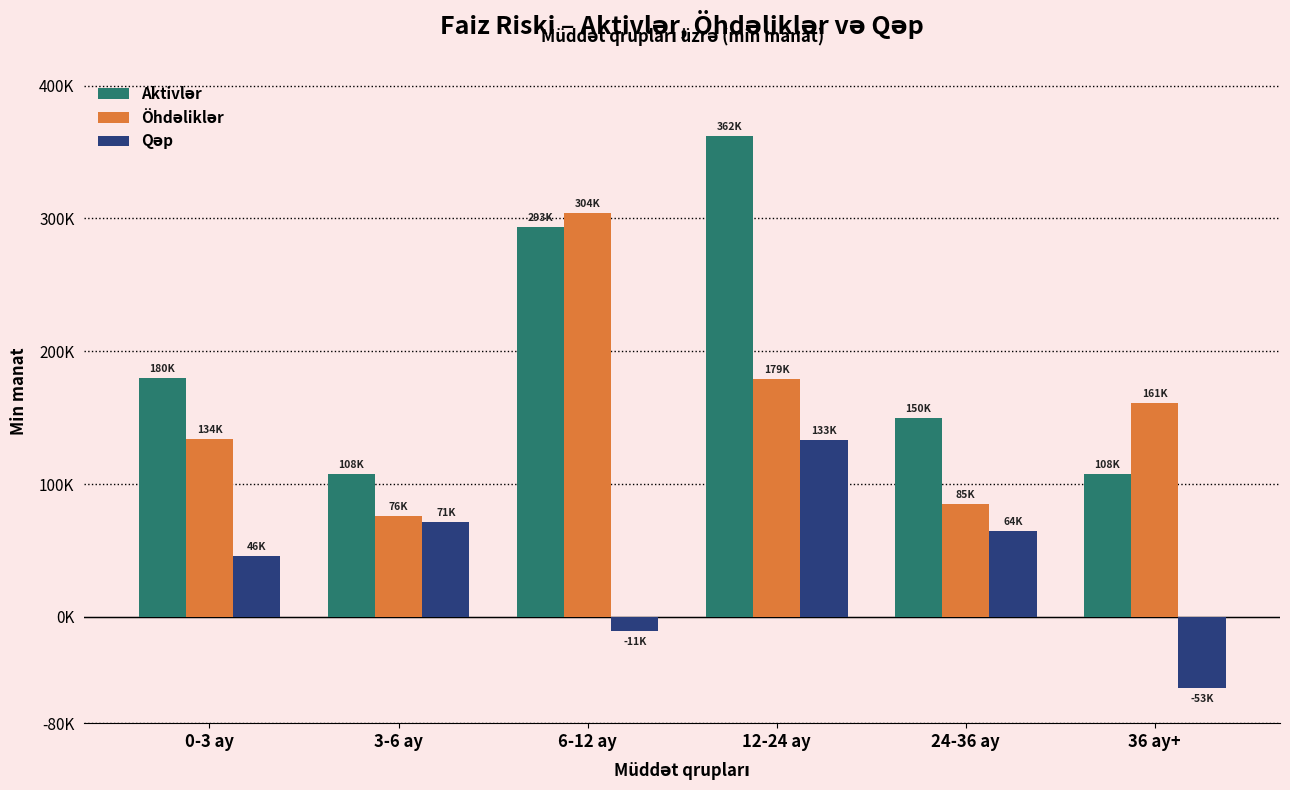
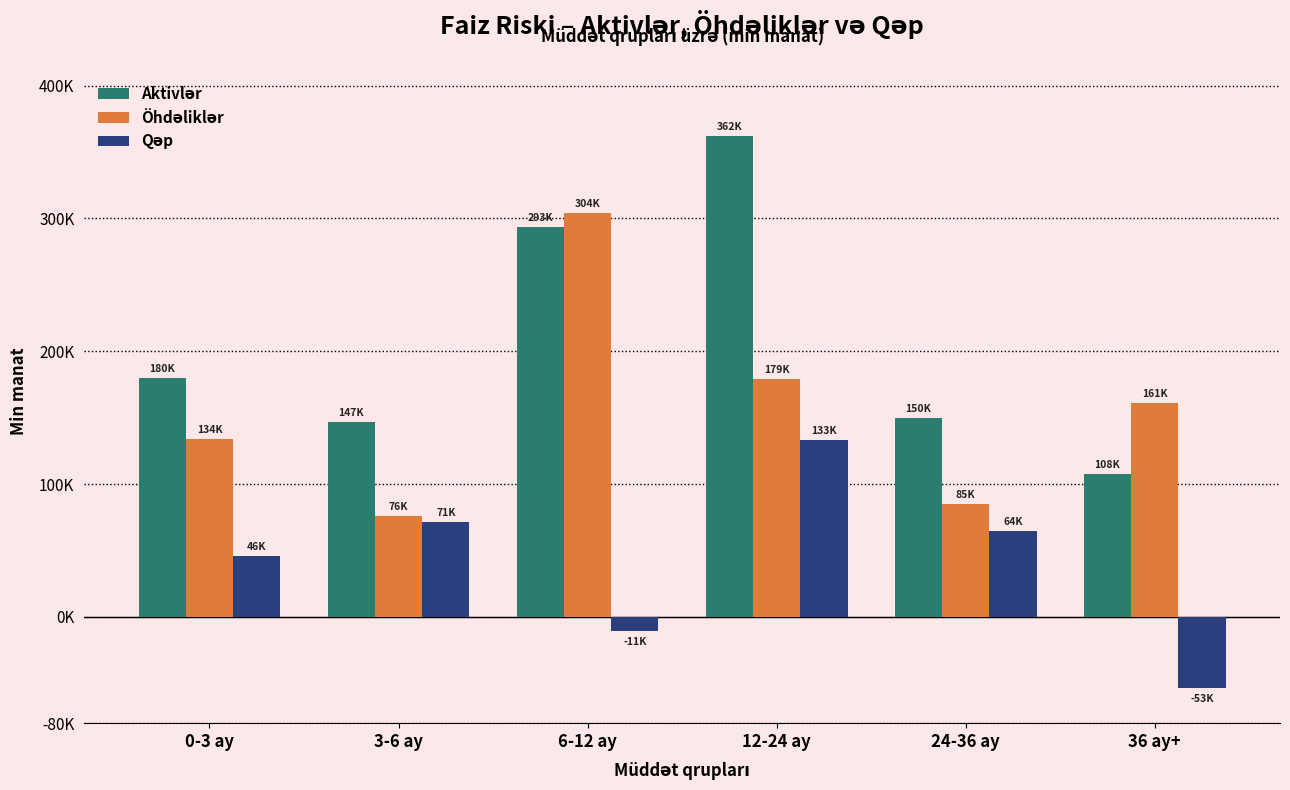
Aktivlər, 3-6 ay: 108K -> 147K
